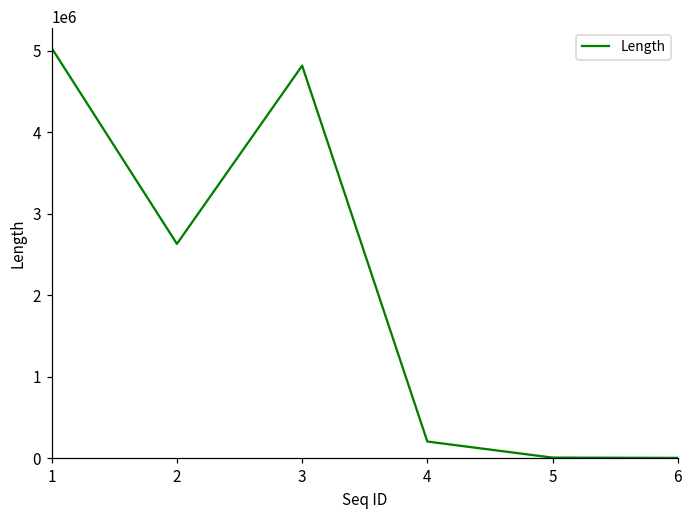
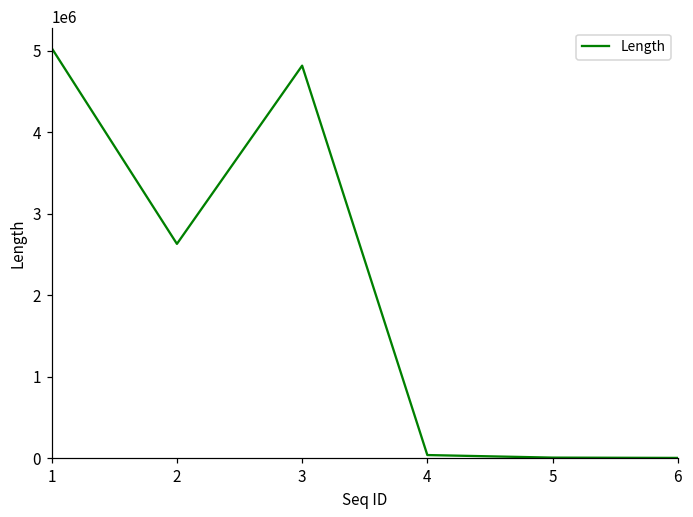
4: 200000 -> 0
